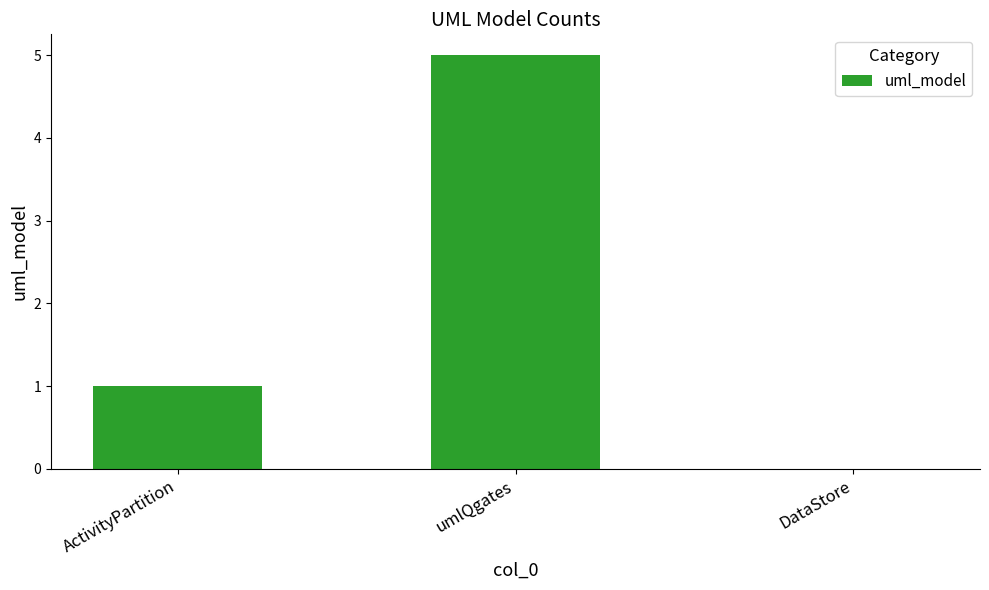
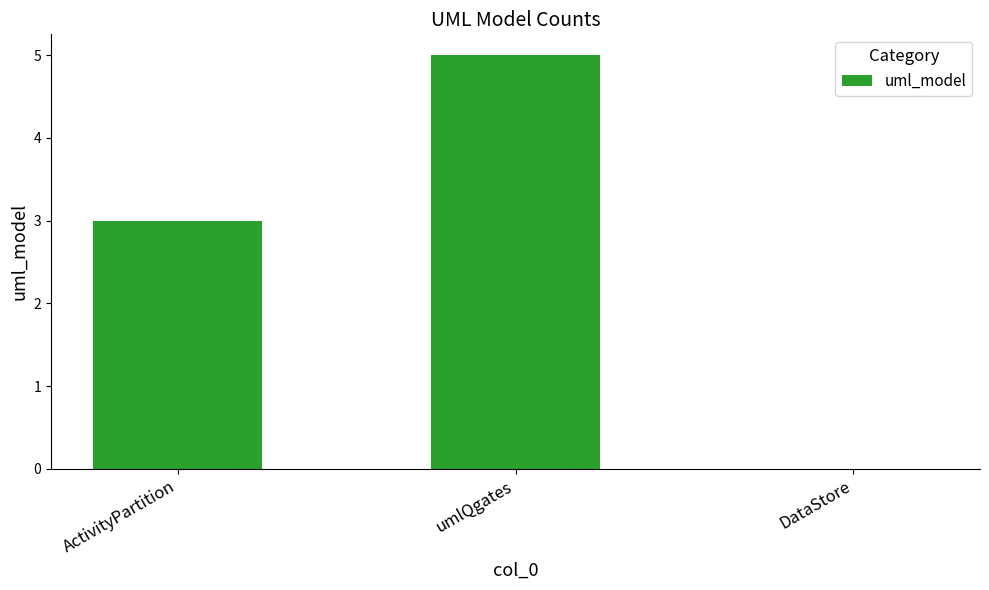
ActivityPartition: 1 -> 3
